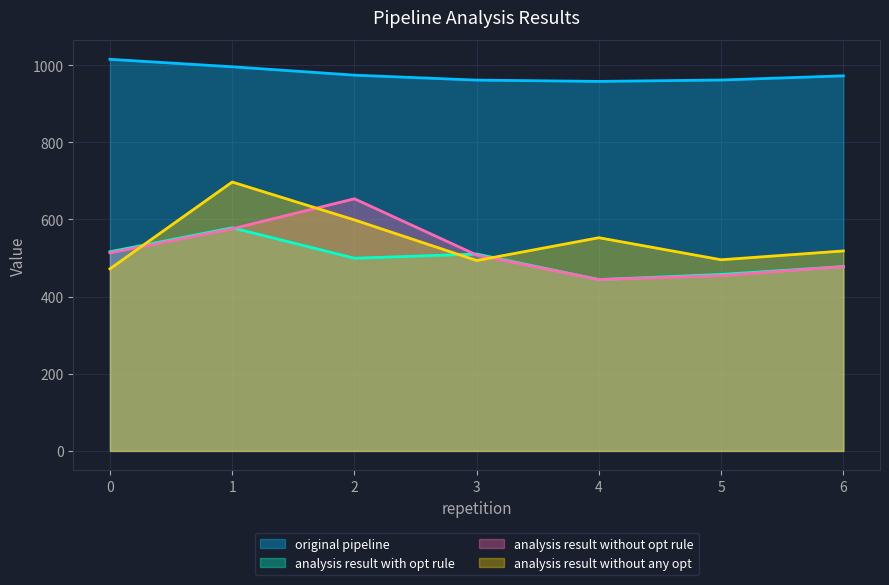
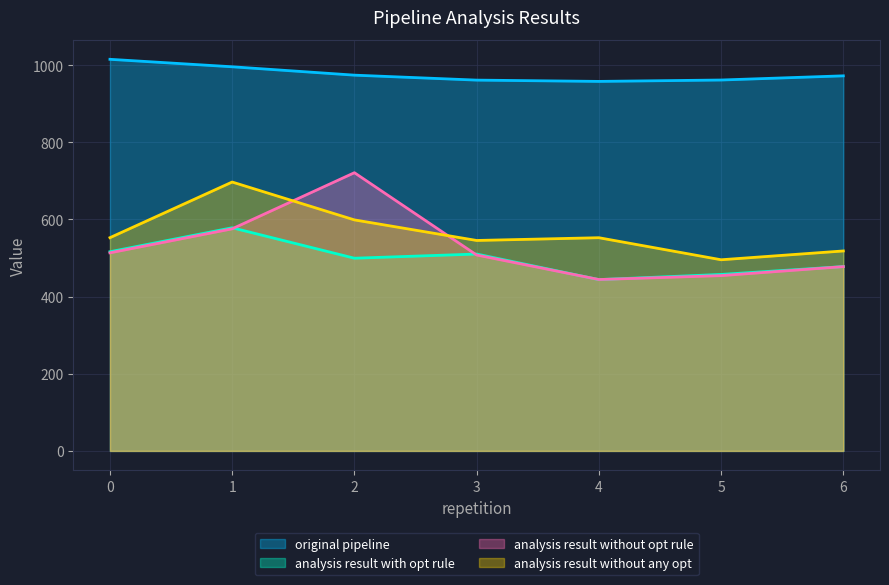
analysis result without any opt, 0: 470 -> 550
analysis result without opt rule, 2: 650 -> 720
analysis result without any opt, 3: 490 -> 550
